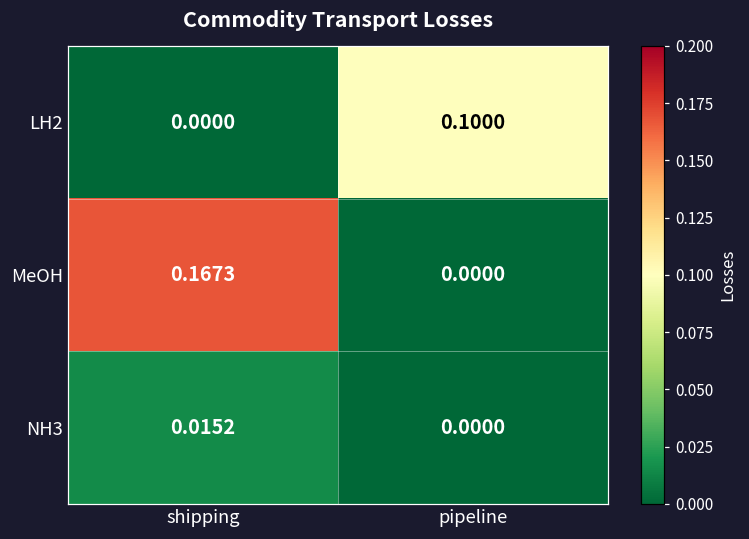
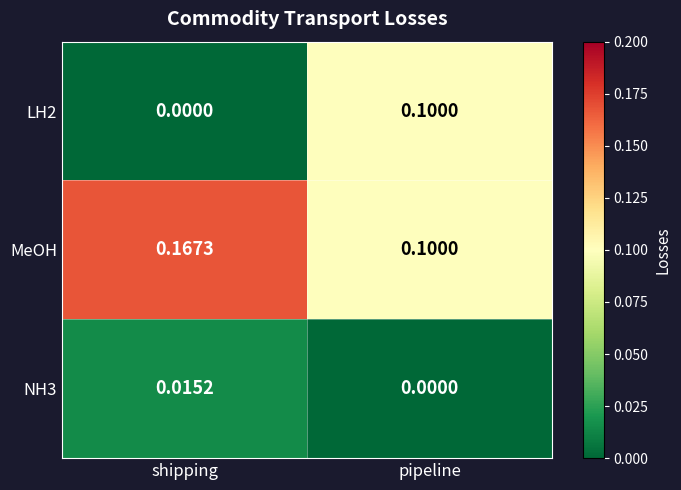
MeOH, pipeline: 0.0000 -> 0.1000
